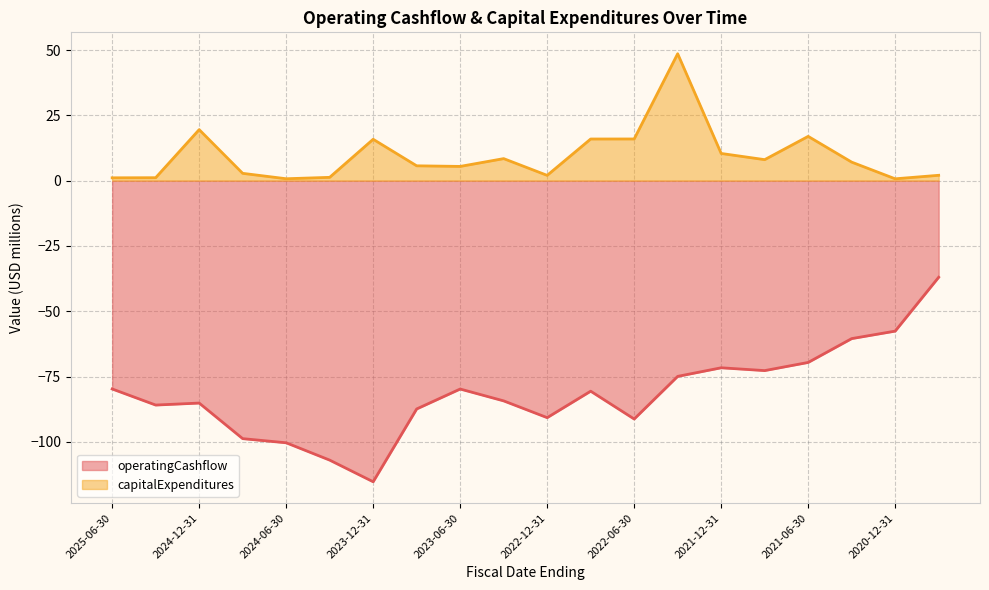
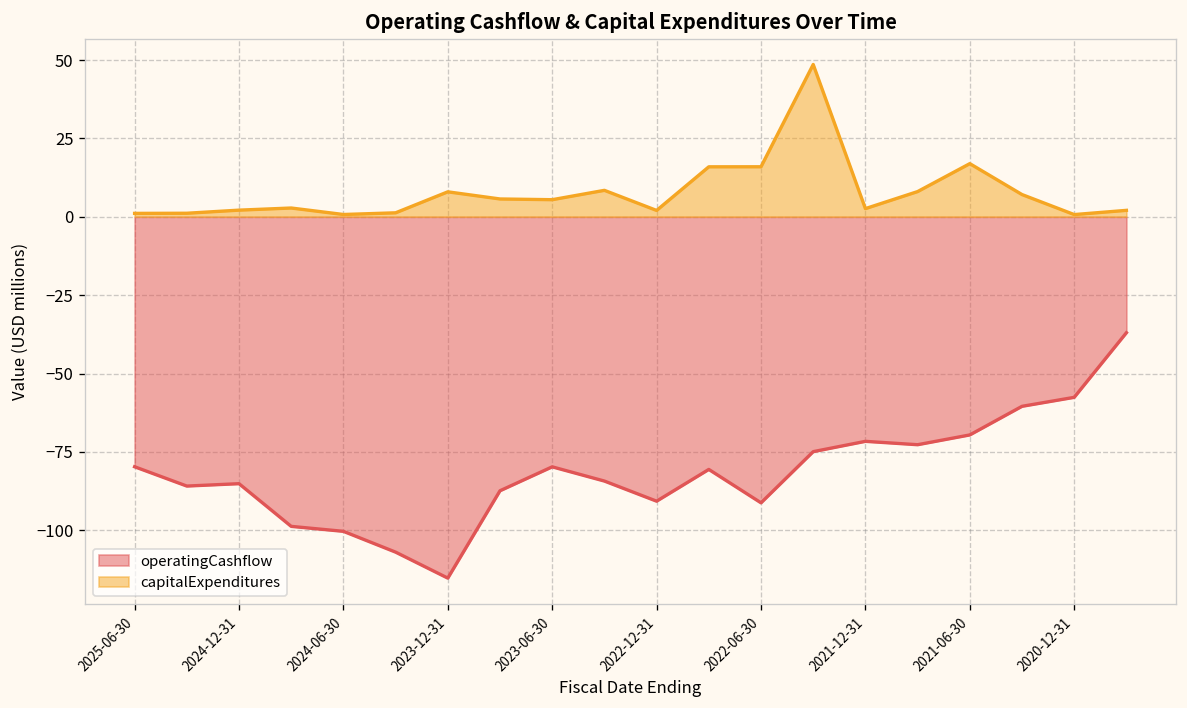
capitalExpenditures, 2024-12-31: 20 -> 2
capitalExpenditures, 2023-12-31: 16 -> 8
capitalExpenditures, 2021-12-31: 10 -> 3
